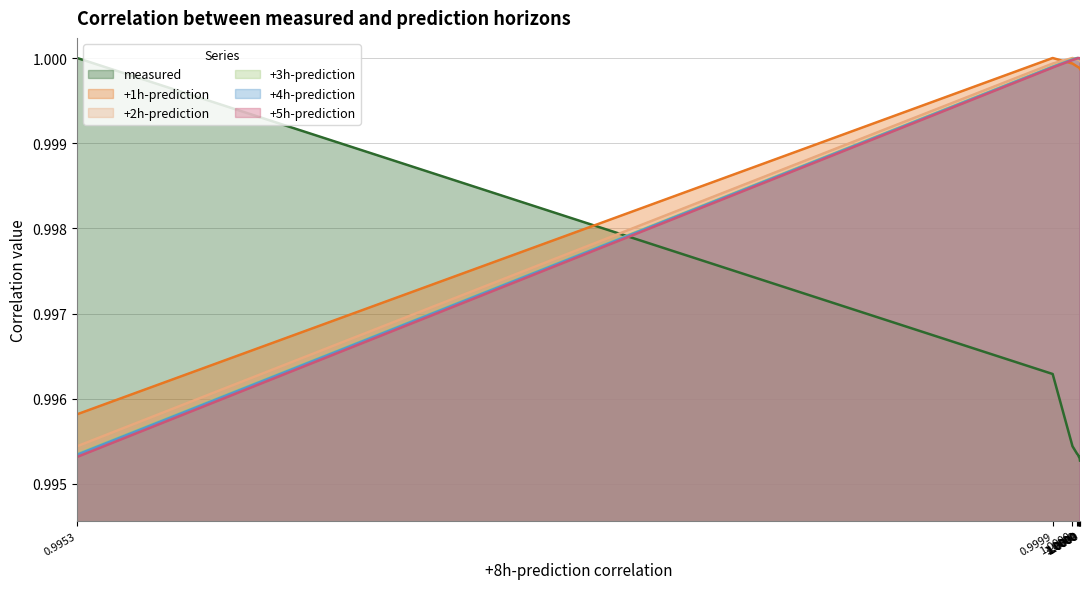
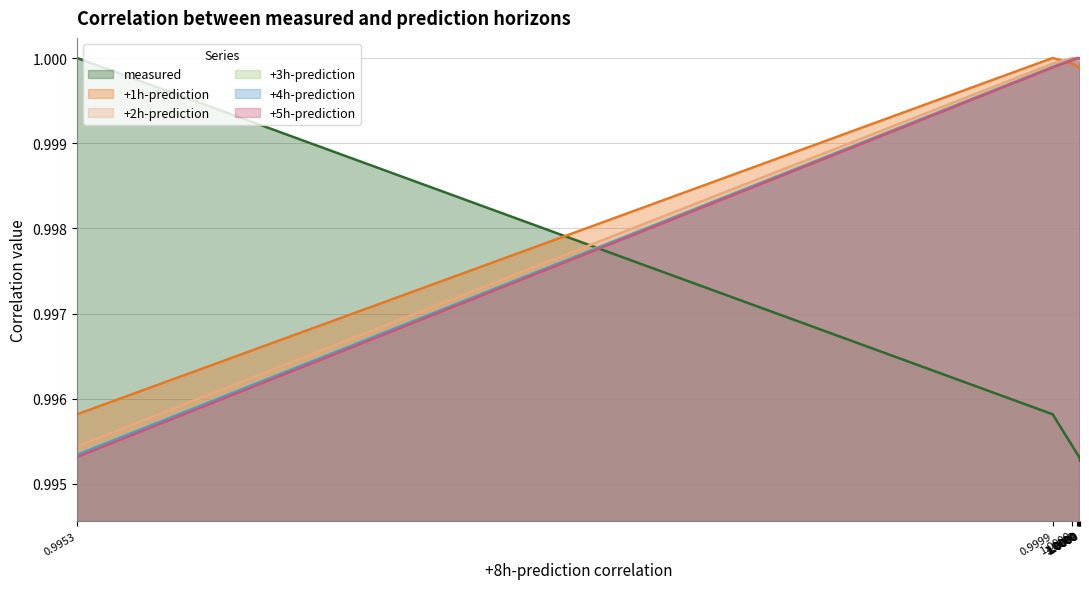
measured, 0.9999: 0.9963 -> 0.9958
